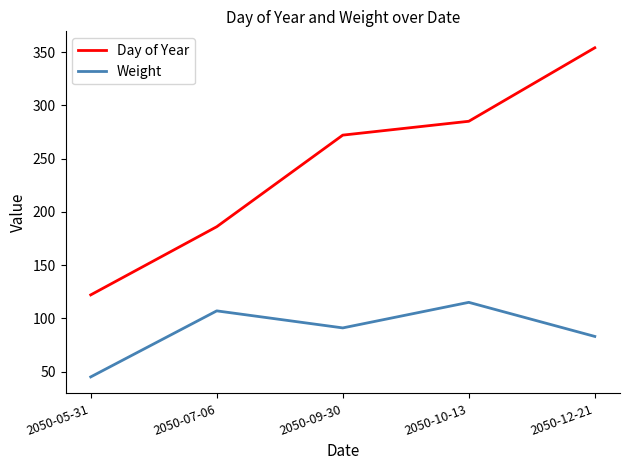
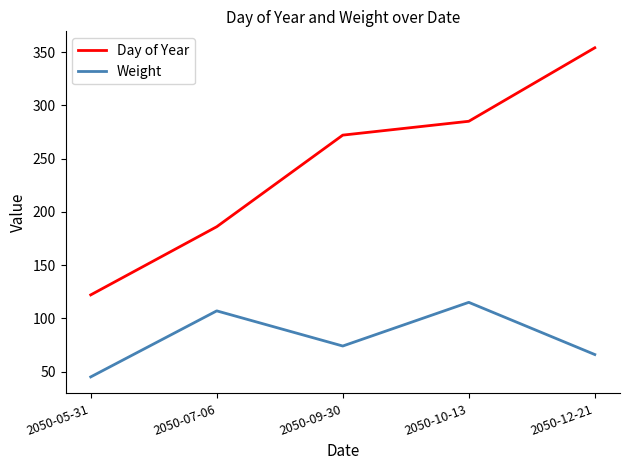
Weight, 2050-09-30: 91 -> 74
Weight, 2050-12-21: 83 -> 66
